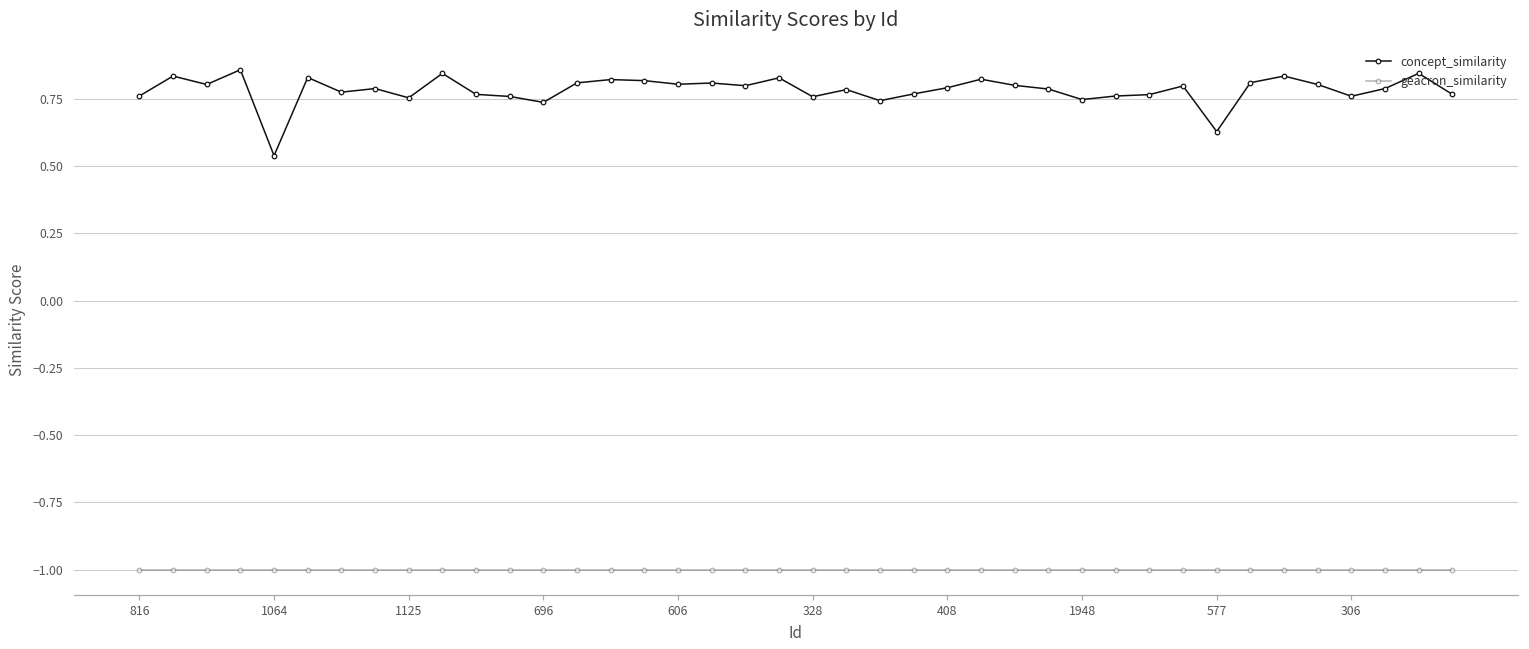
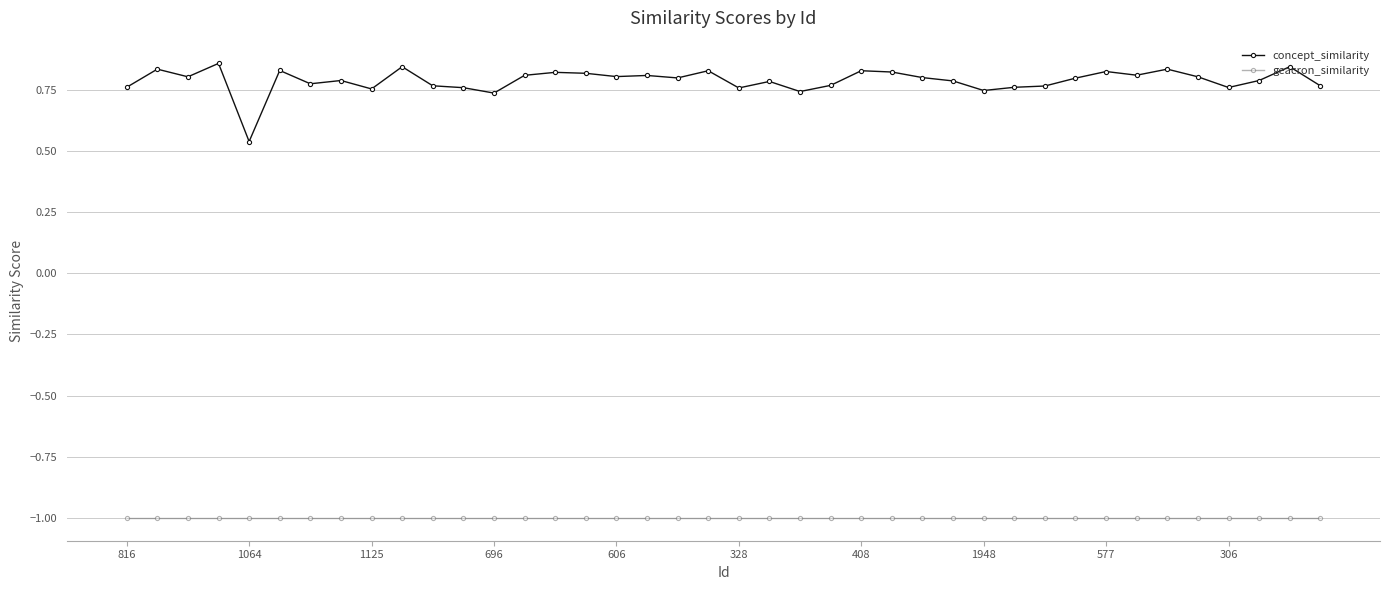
concept_similarity, 408: 0.79 -> 0.83
concept_similarity, 577: 0.63 -> 0.82
